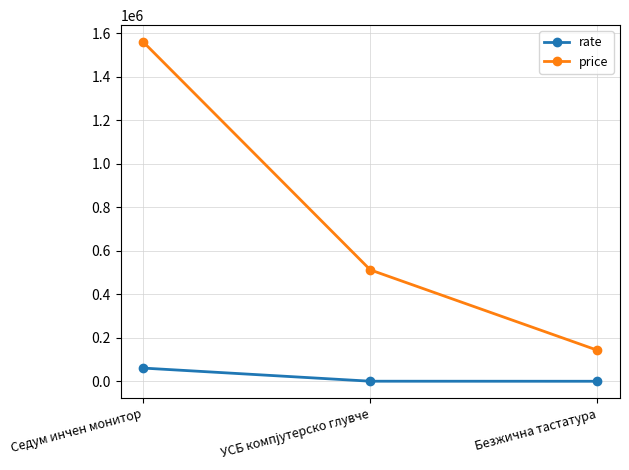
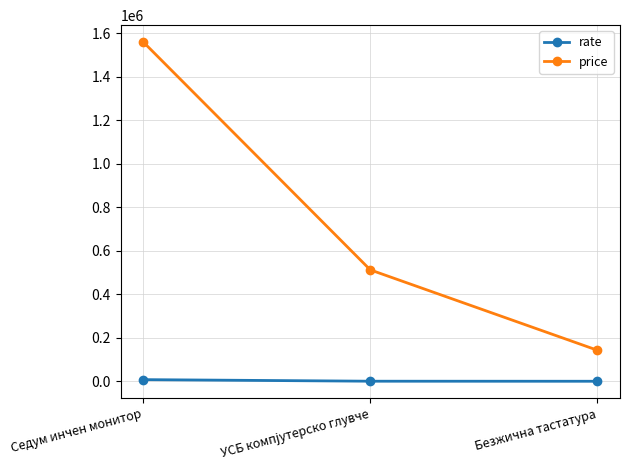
rate, Седум инчен монитор: 60000 -> 10000
